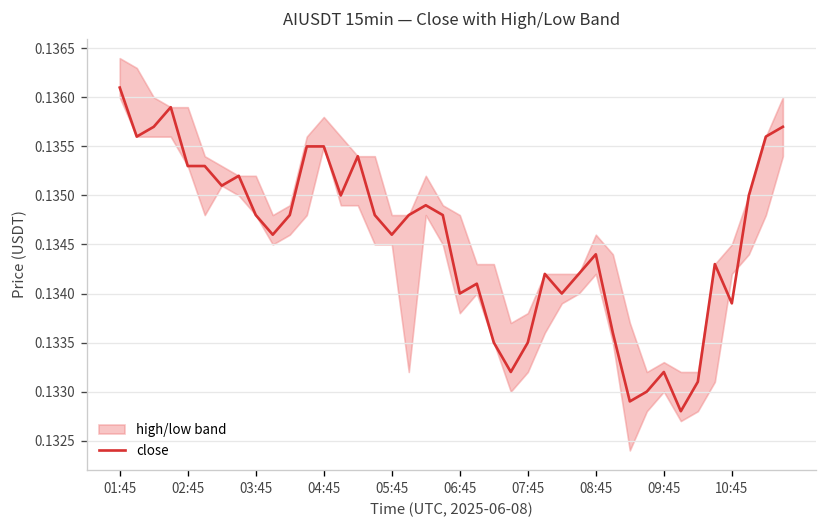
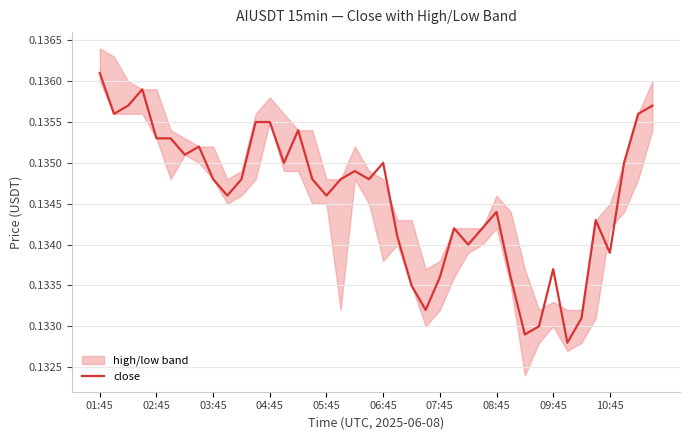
close, 06:45: 0.134 -> 0.135
close, 07:45: 0.1335 -> 0.1336
close, 09:45: 0.1332 -> 0.1337
